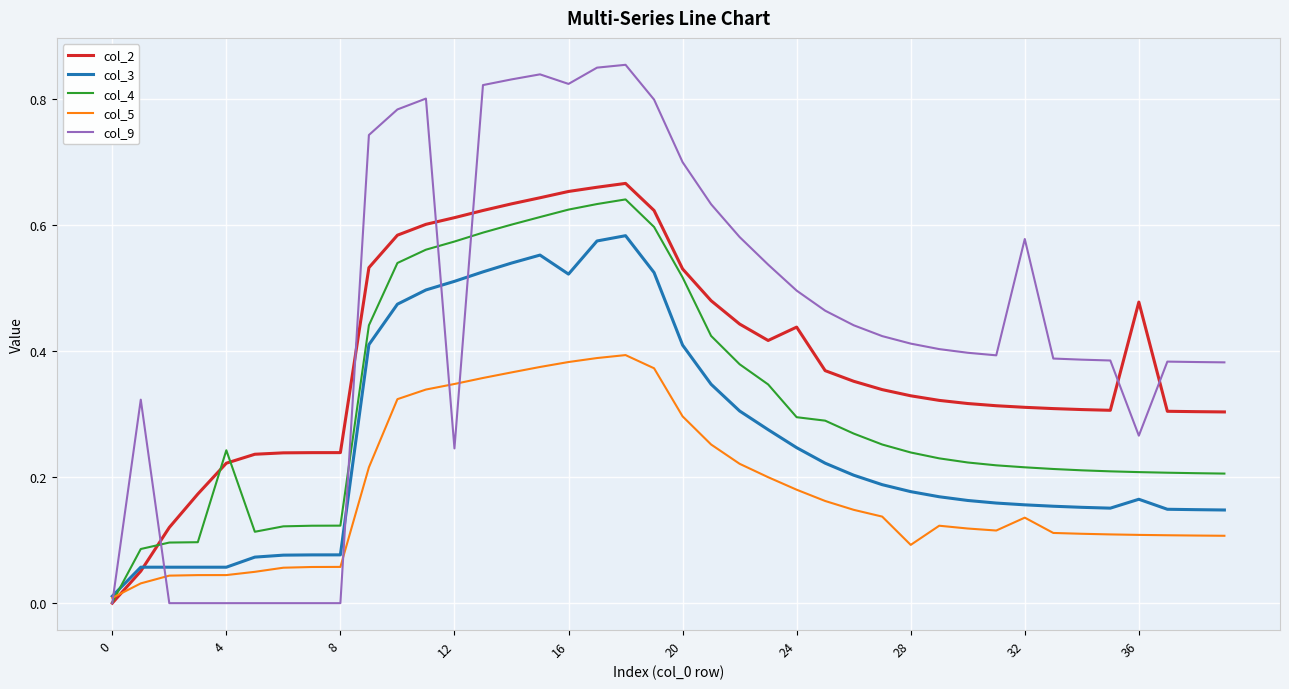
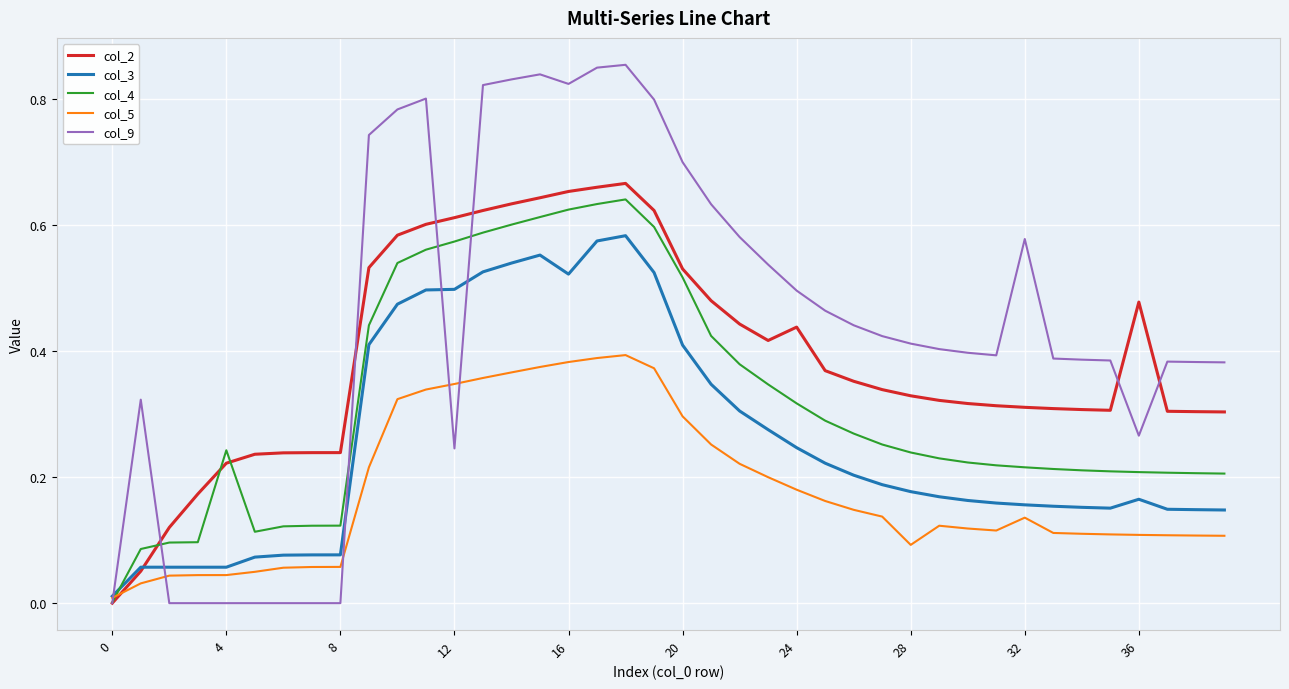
col_3, 12: 0.51 -> 0.50
col_4, 24: 0.30 -> 0.32
